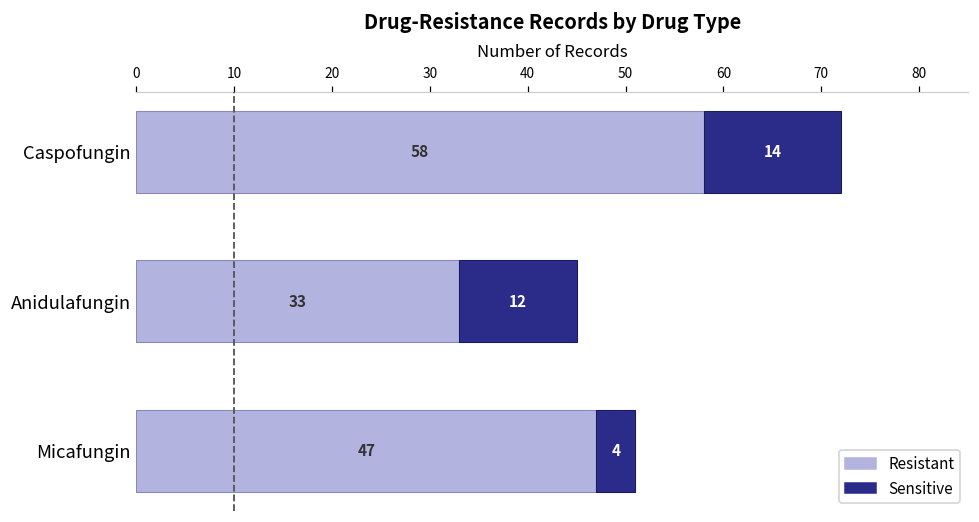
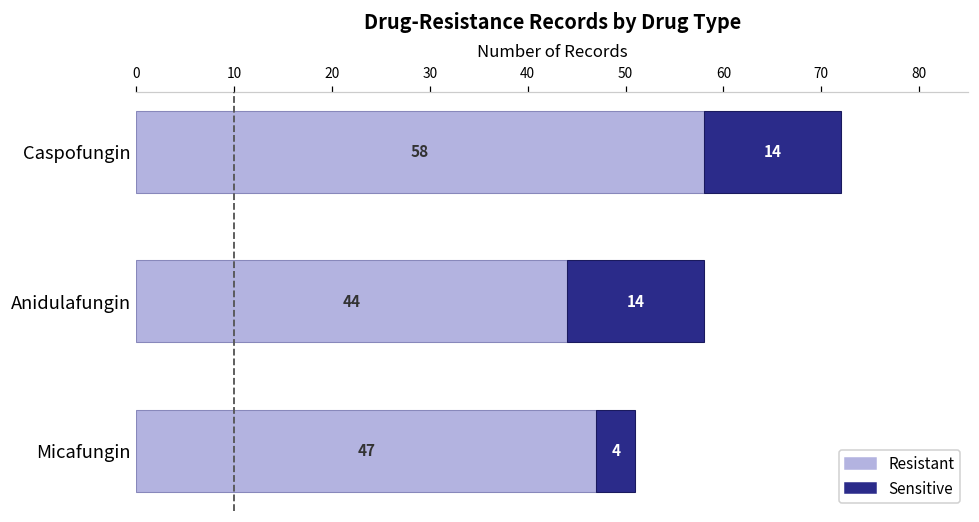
Resistant, Anidulafungin: 33 -> 44
Sensitive, Anidulafungin: 12 -> 14
